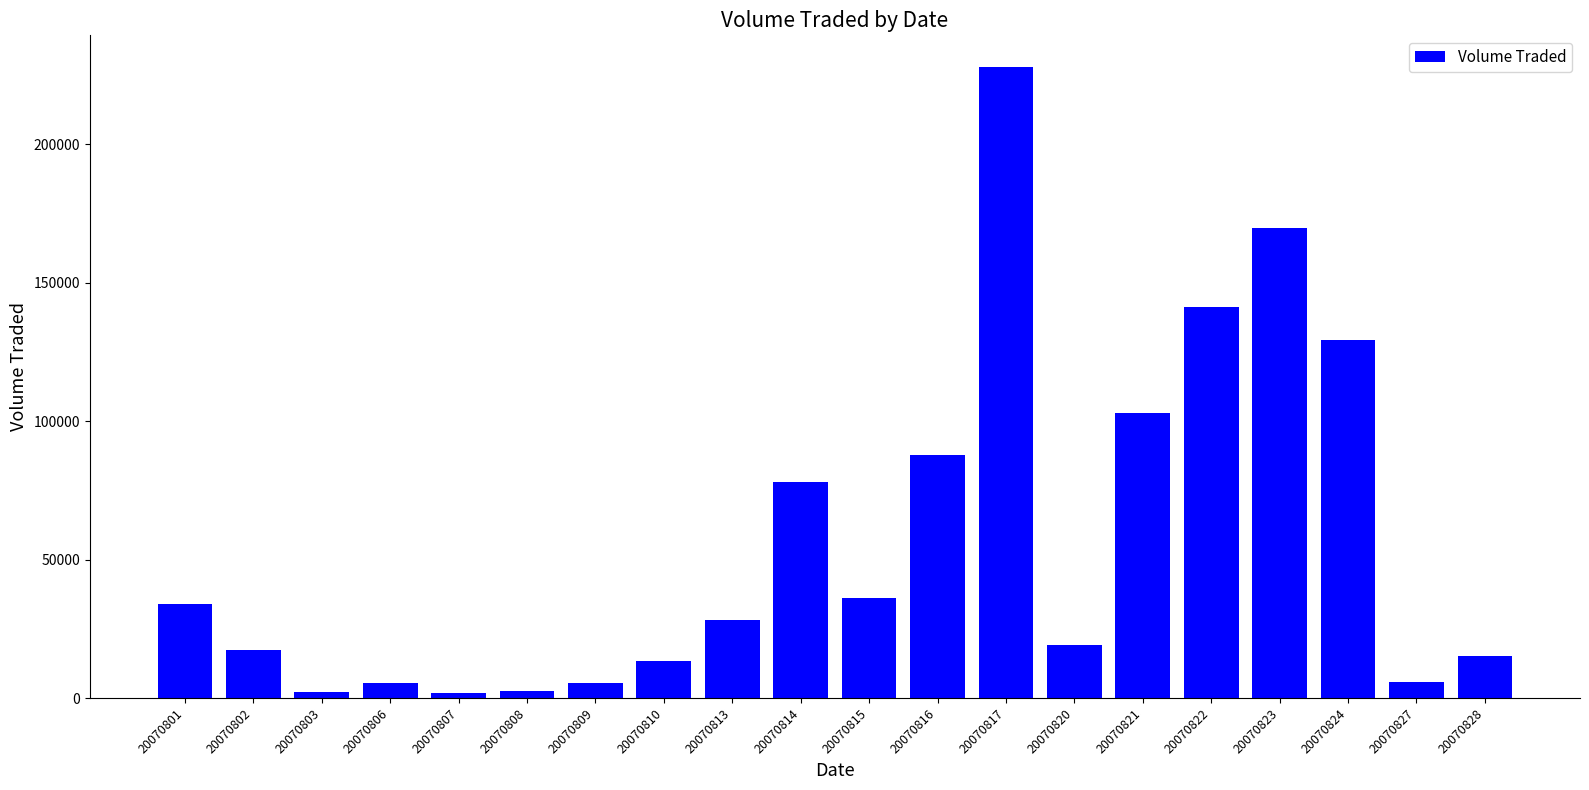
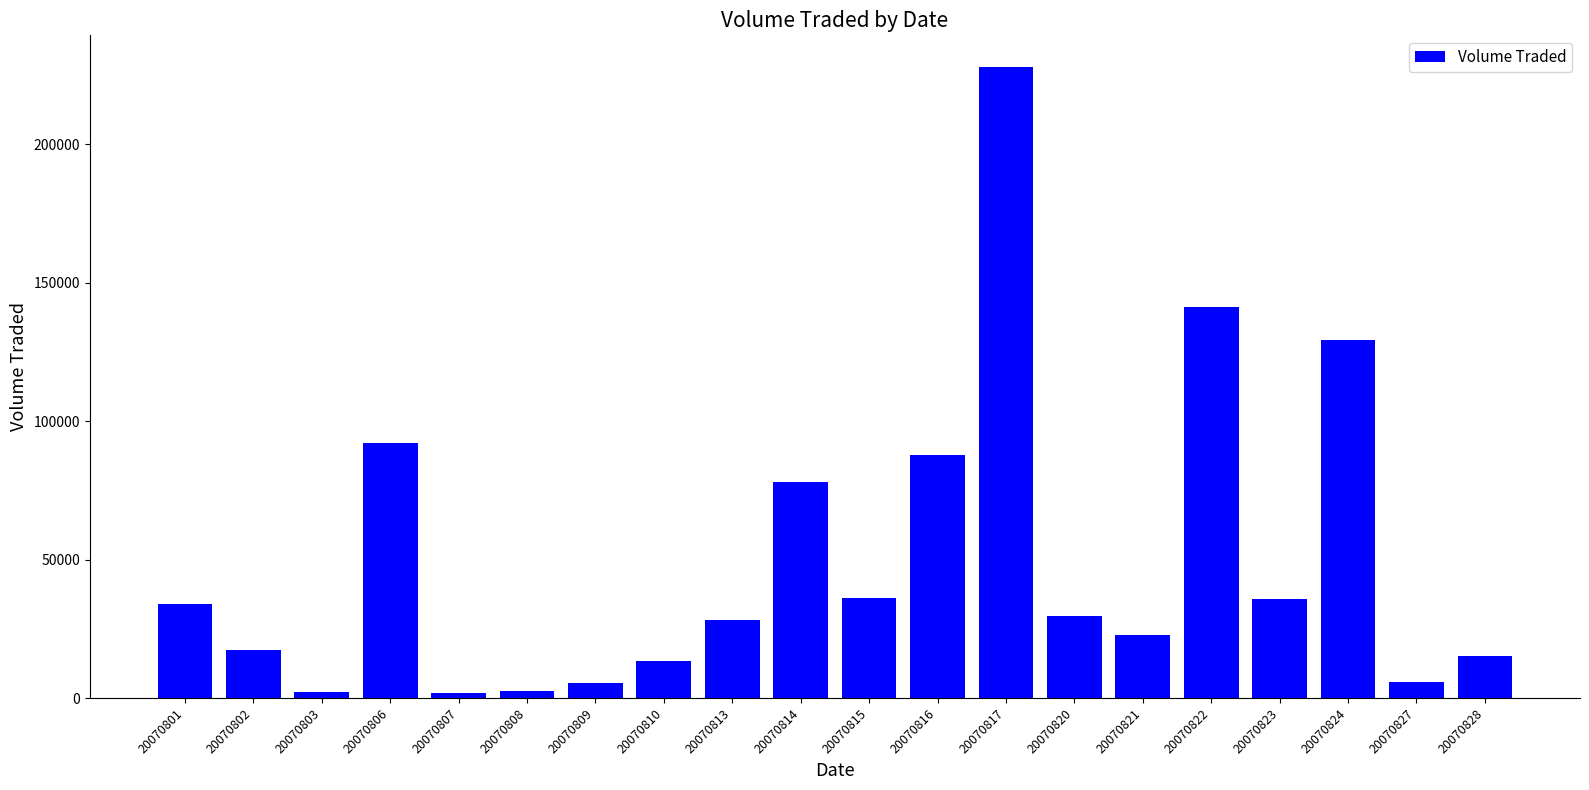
20070806: 6000 -> 92000
20070820: 19000 -> 30000
20070821: 103000 -> 23000
20070823: 170000 -> 36000
